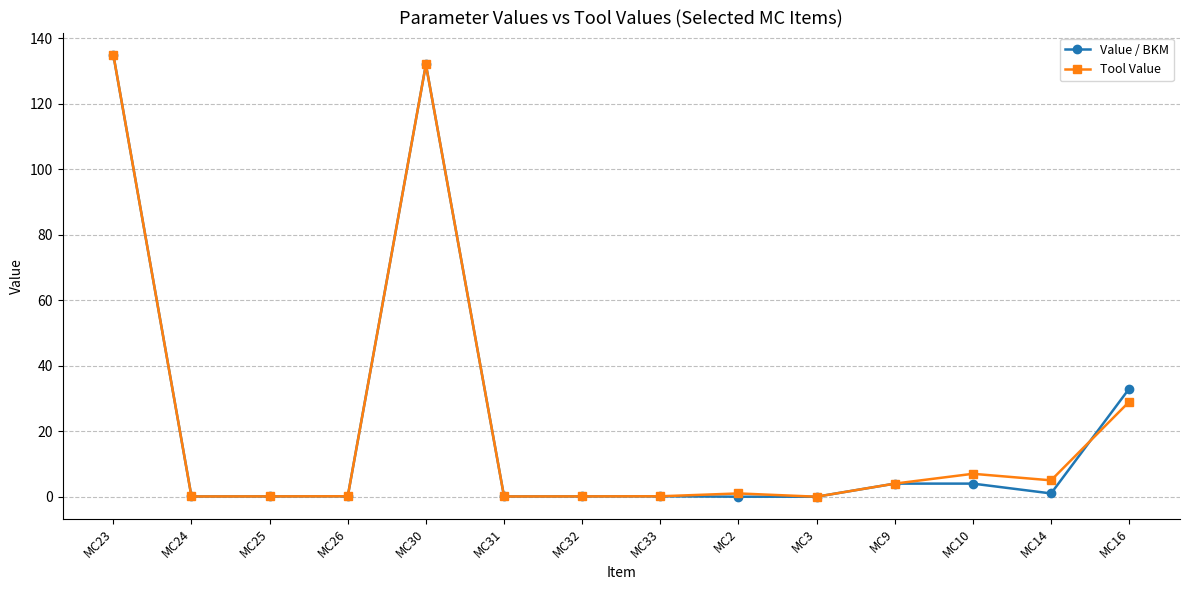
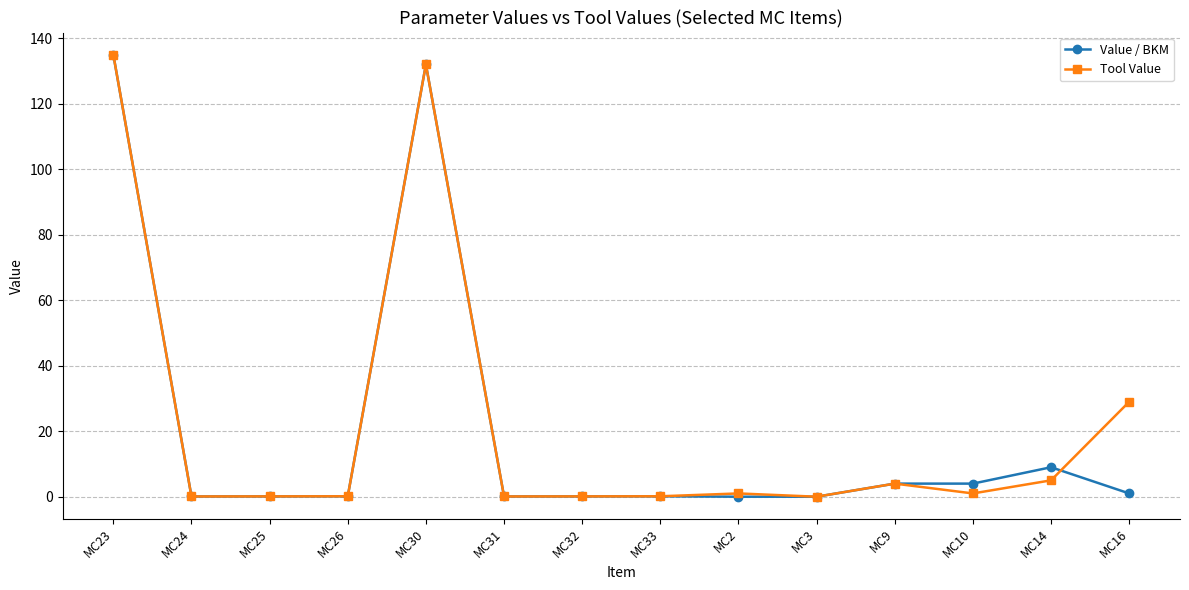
Tool Value, MC10: 7 -> 1
Value / BKM, MC14: 1 -> 9
Value / BKM, MC16: 33 -> 1
